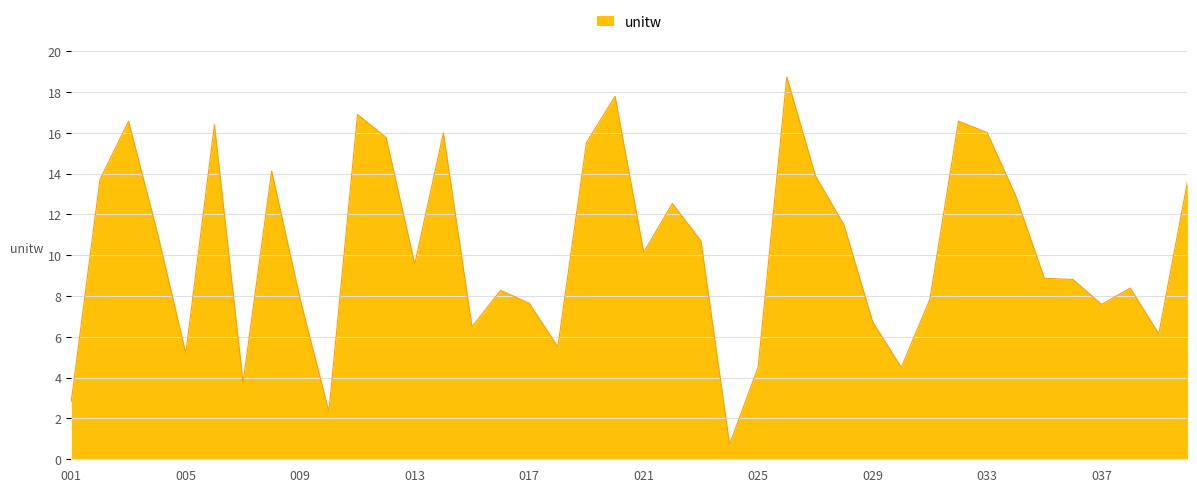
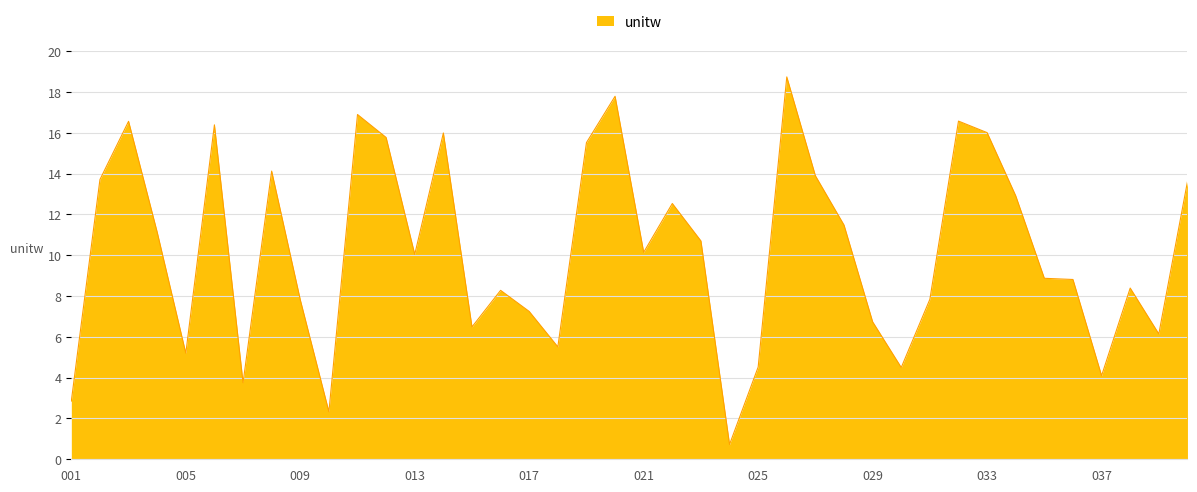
013: 9.6 -> 10.0
017: 7.6 -> 7.2
037: 7.6 -> 4.1
